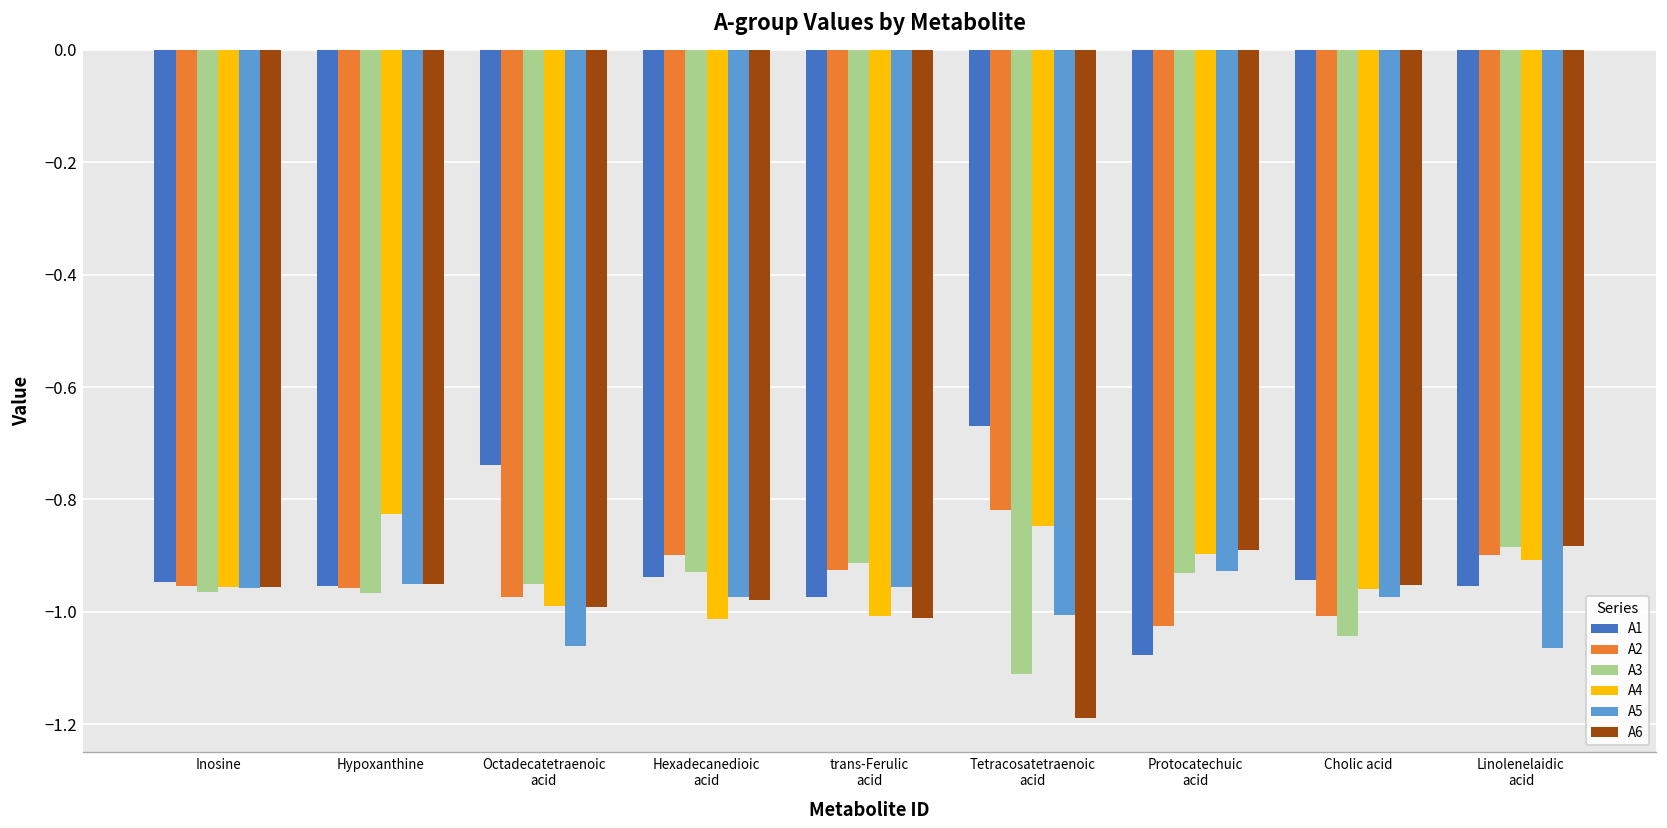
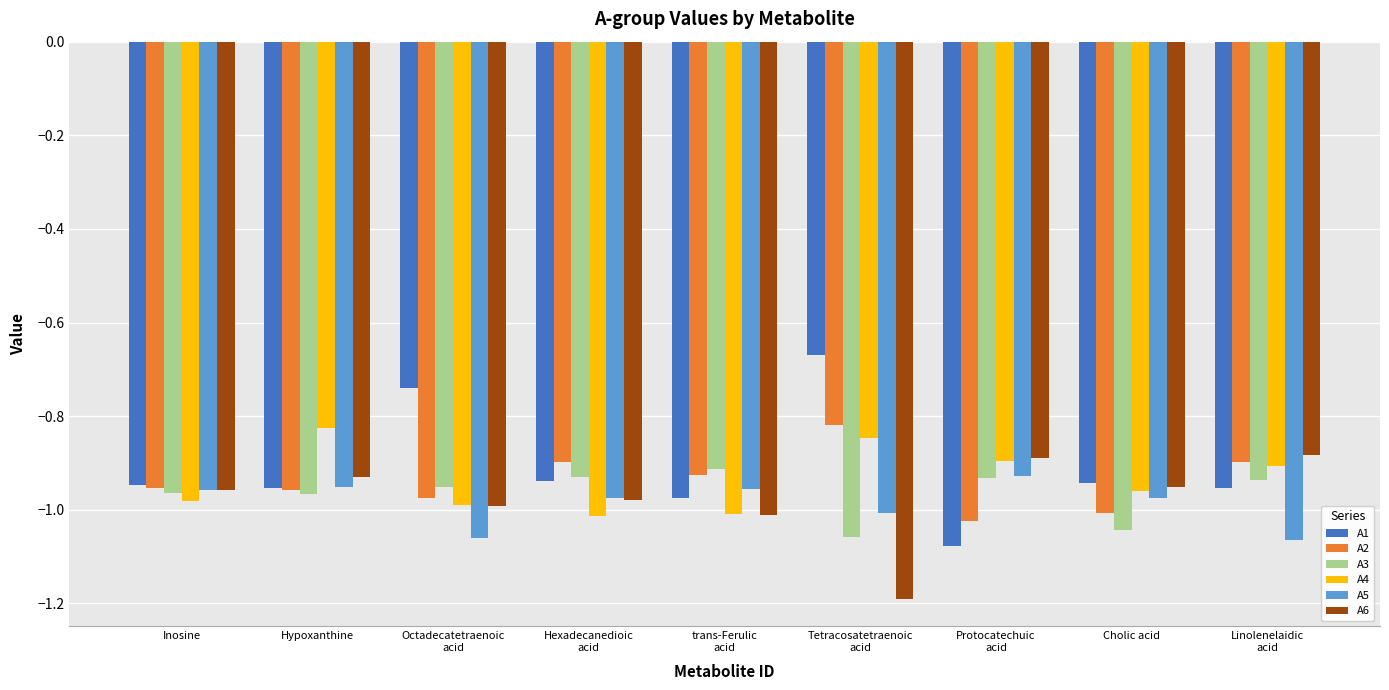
A4, Inosine: -0.96 -> -0.98
A6, Hypoxanthine: -0.95 -> -0.93
A3, Tetracosatetraenoic acid: -1.11 -> -1.06
A3, Linolenelaidic acid: -0.88 -> -0.94
